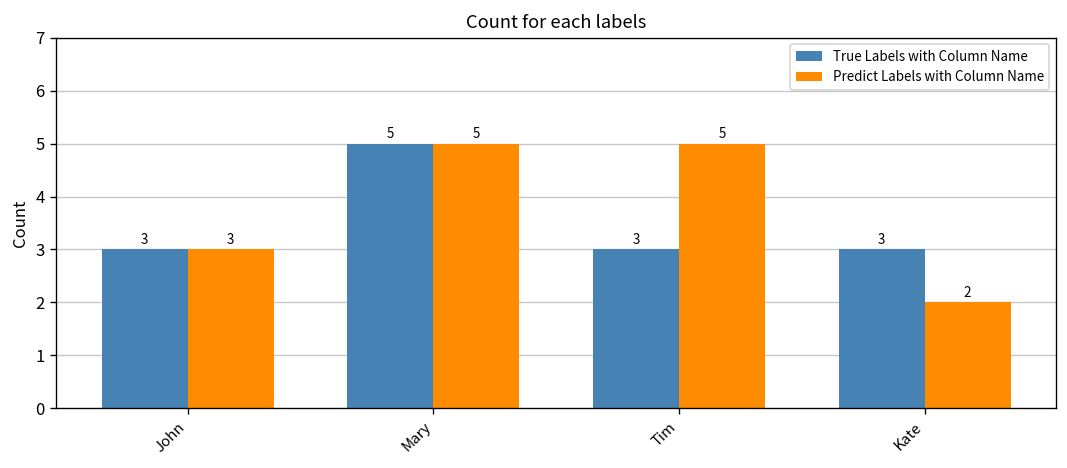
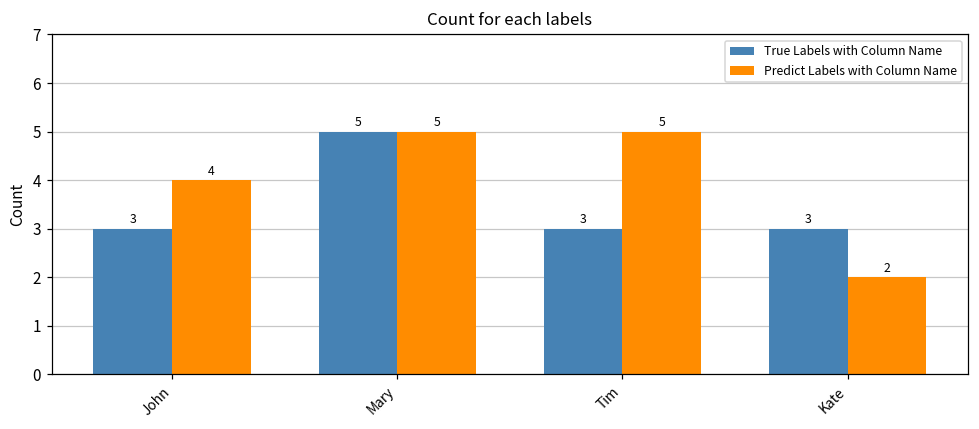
Predict Labels with Column Name, John: 3 -> 4
